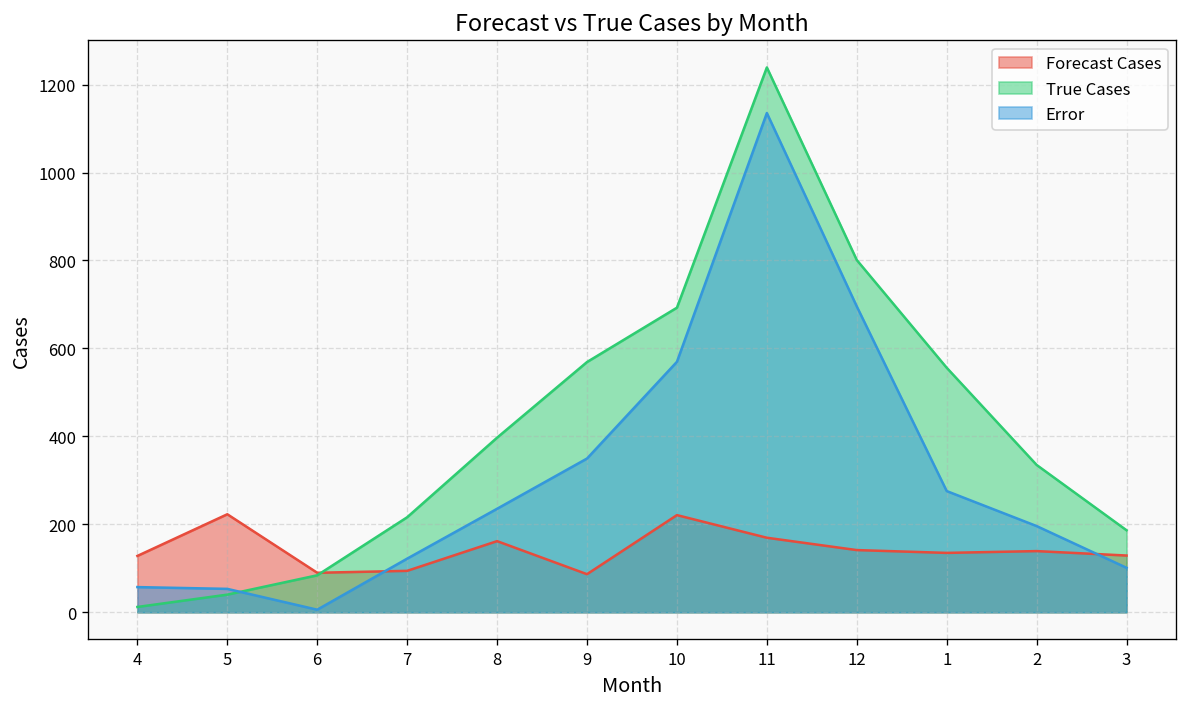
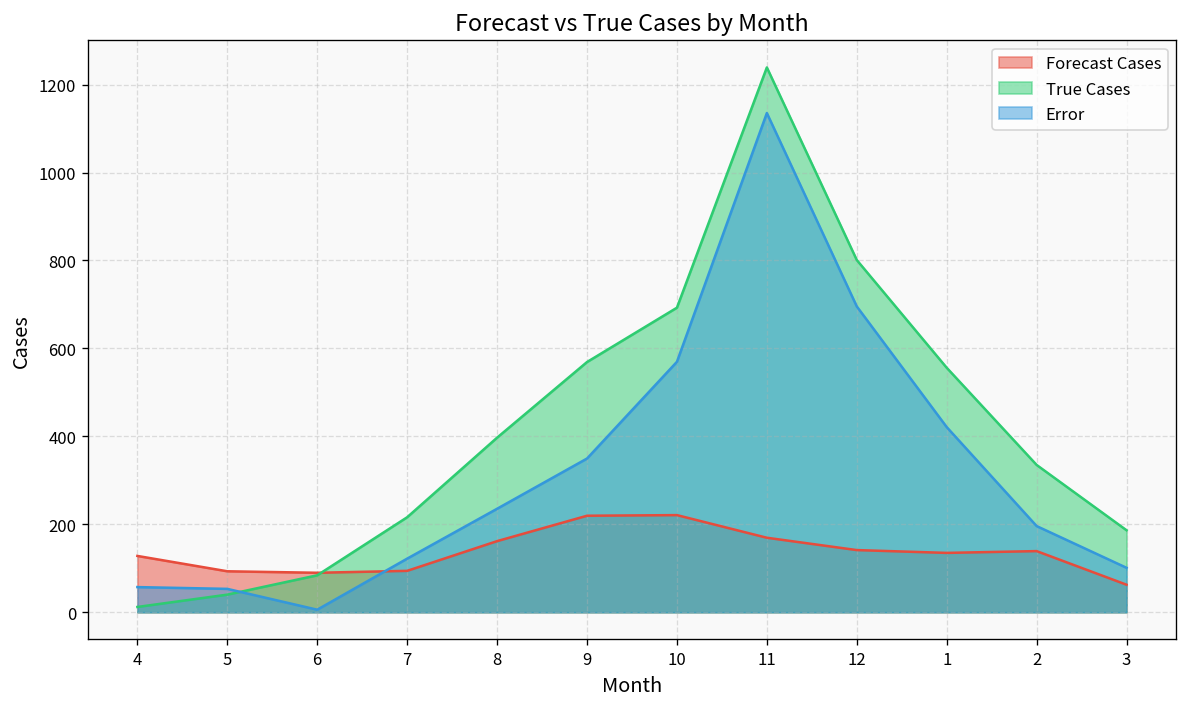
Forecast Cases, 5: 220 -> 90
Forecast Cases, 9: 90 -> 220
Error, 1: 280 -> 420
Forecast Cases, 3: 130 -> 60
